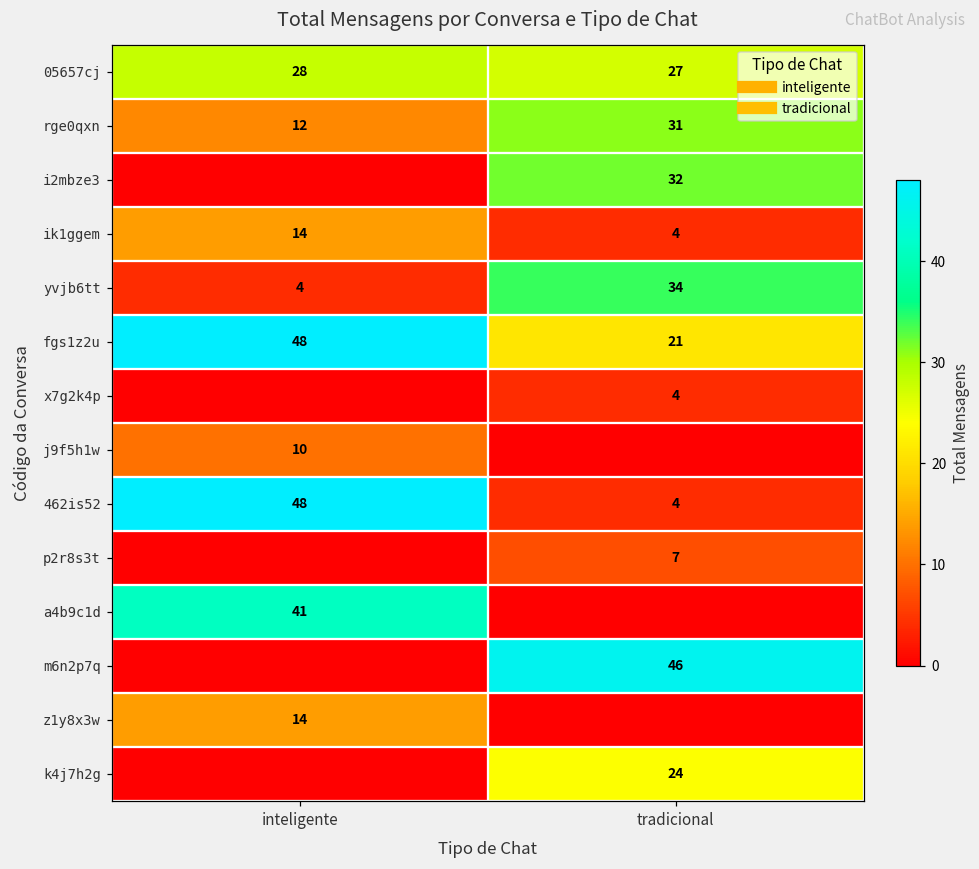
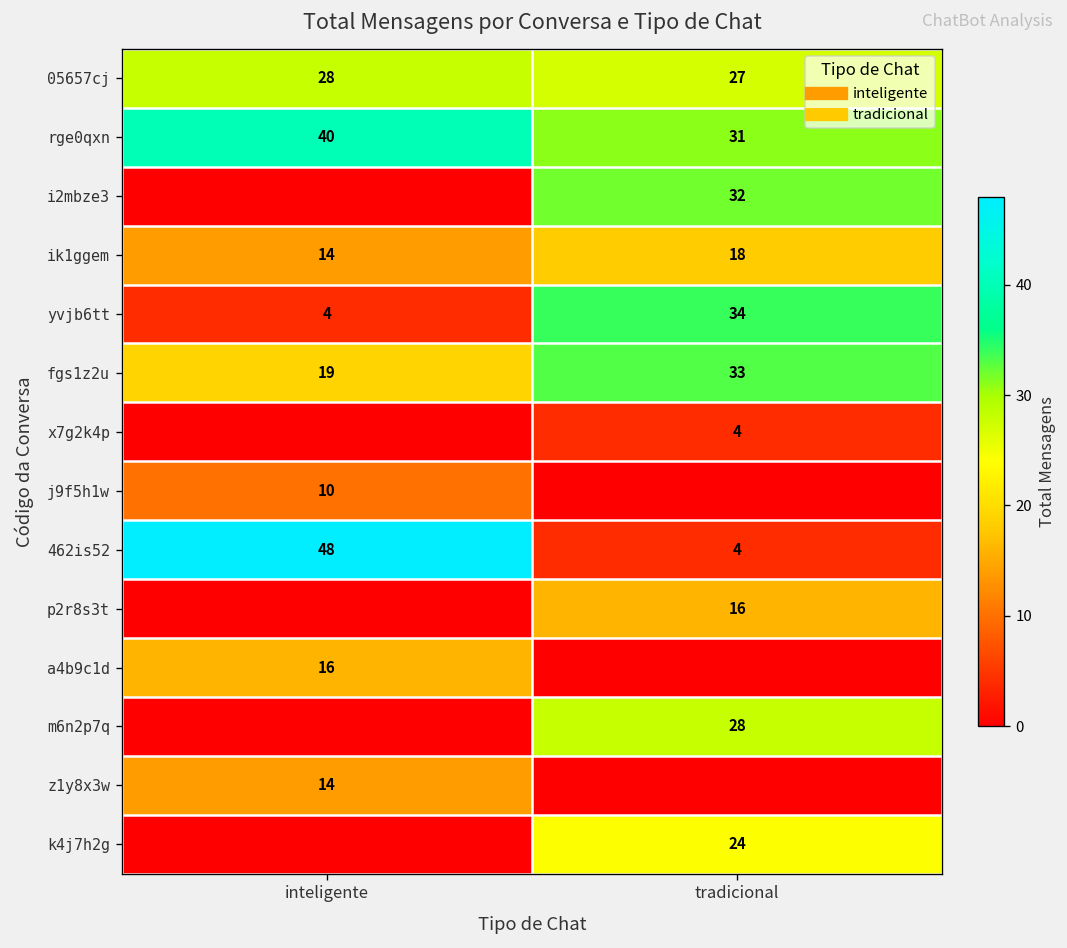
rge0qxn, inteligente: 12 -> 40
ik1ggem, tradicional: 4 -> 18
fgs1z2u, inteligente: 48 -> 19
fgs1z2u, tradicional: 21 -> 33
p2r8s3t, tradicional: 7 -> 16
a4b9c1d, inteligente: 41 -> 16
m6n2p7q, tradicional: 46 -> 28
